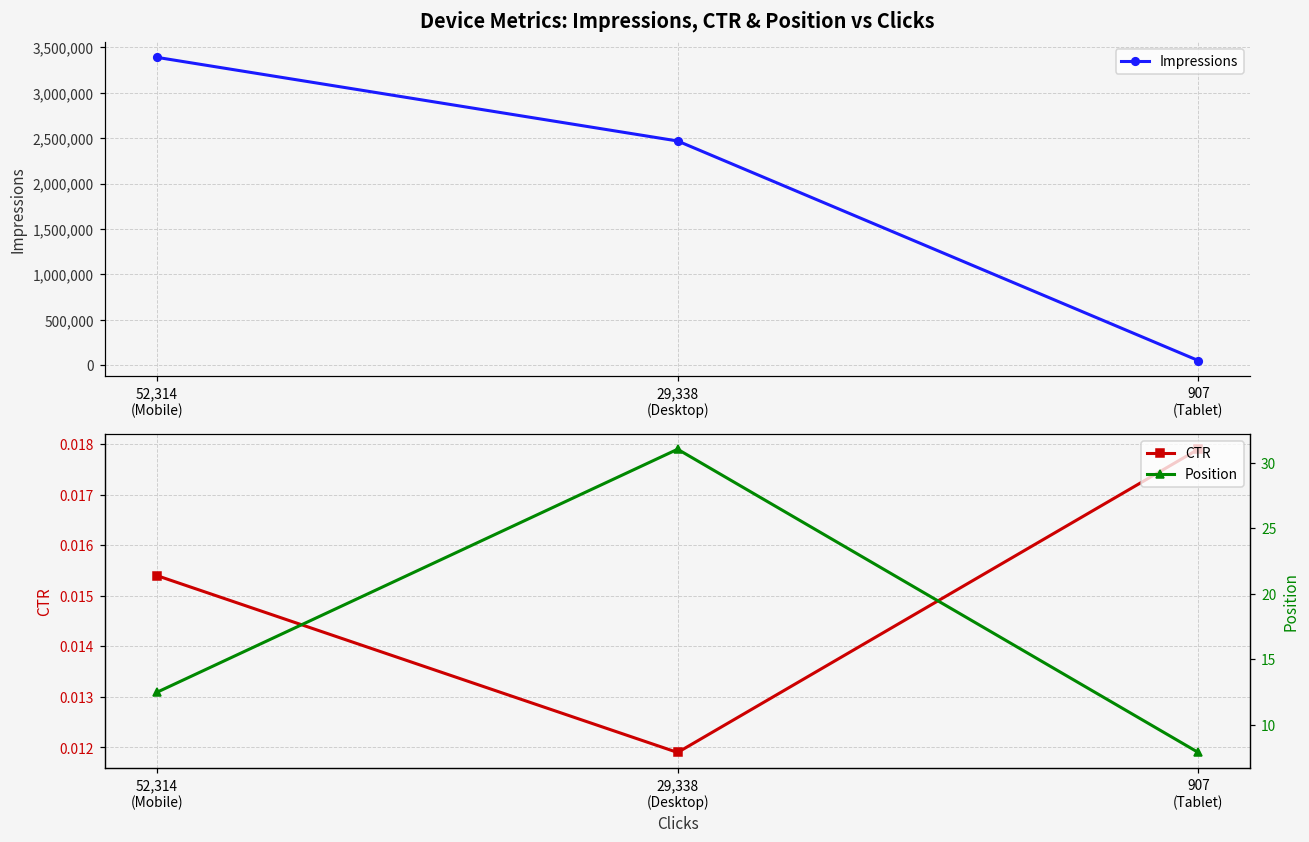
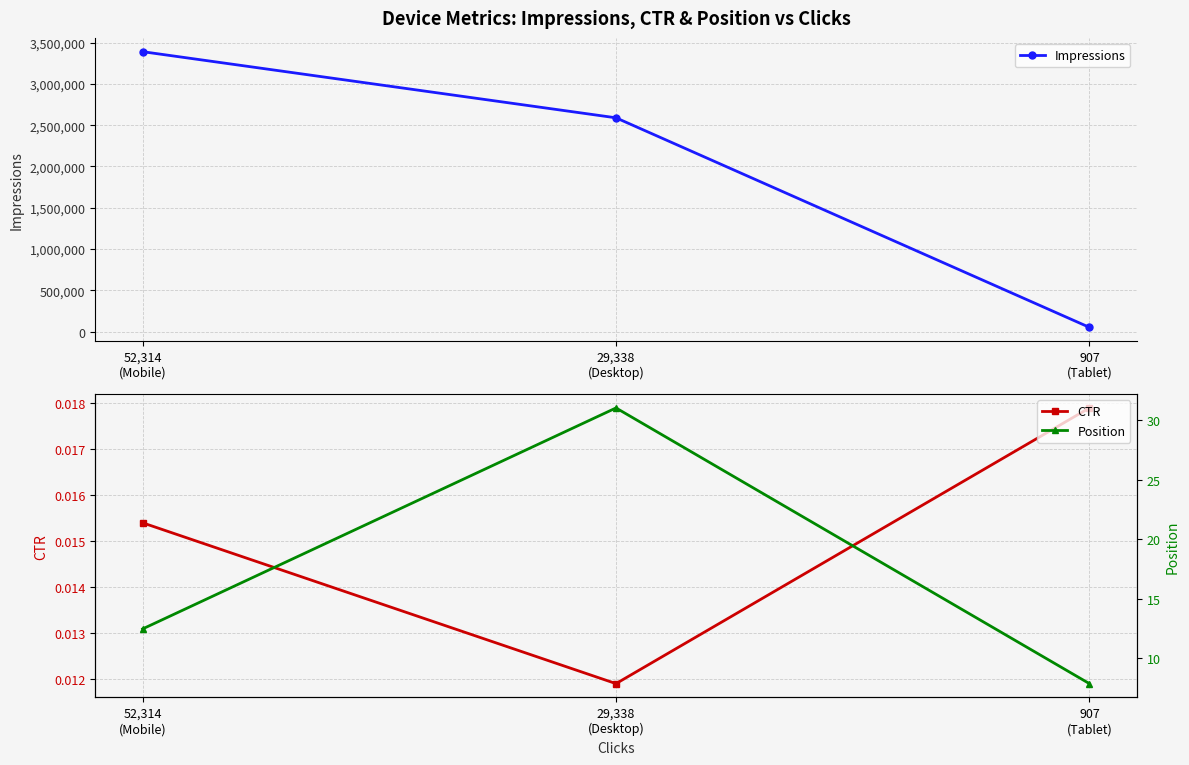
Device Metrics: Impressions, CTR & Position vs Clicks, 29,338 (Desktop): 2,500,000 -> 2,600,000
